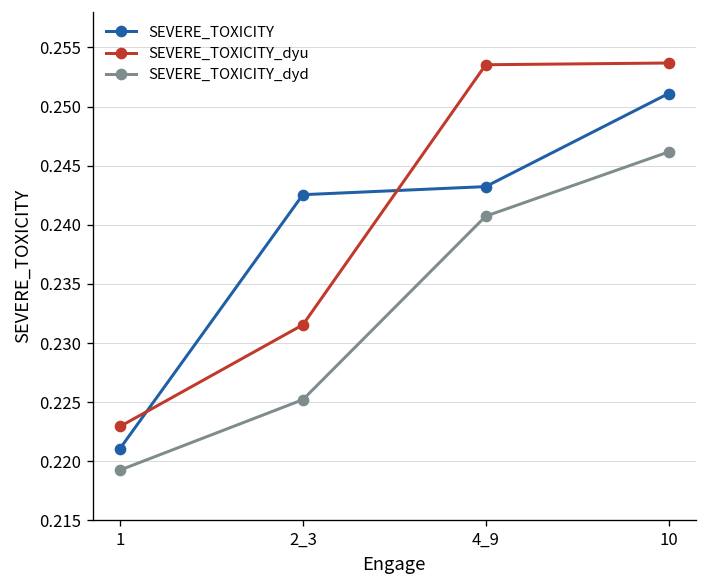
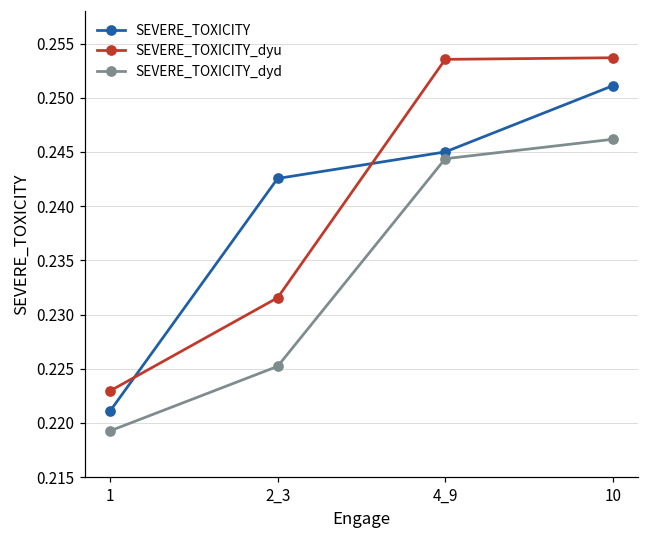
SEVERE_TOXICITY, 4_9: 0.243 -> 0.245
SEVERE_TOXICITY_dyd, 4_9: 0.241 -> 0.244
